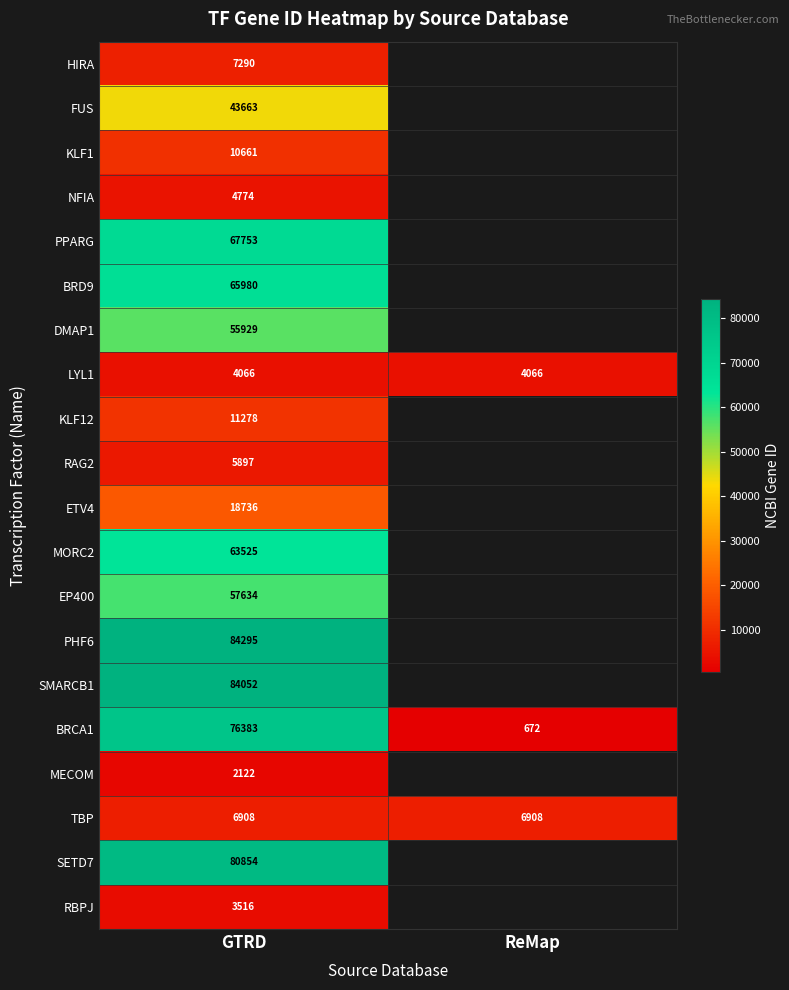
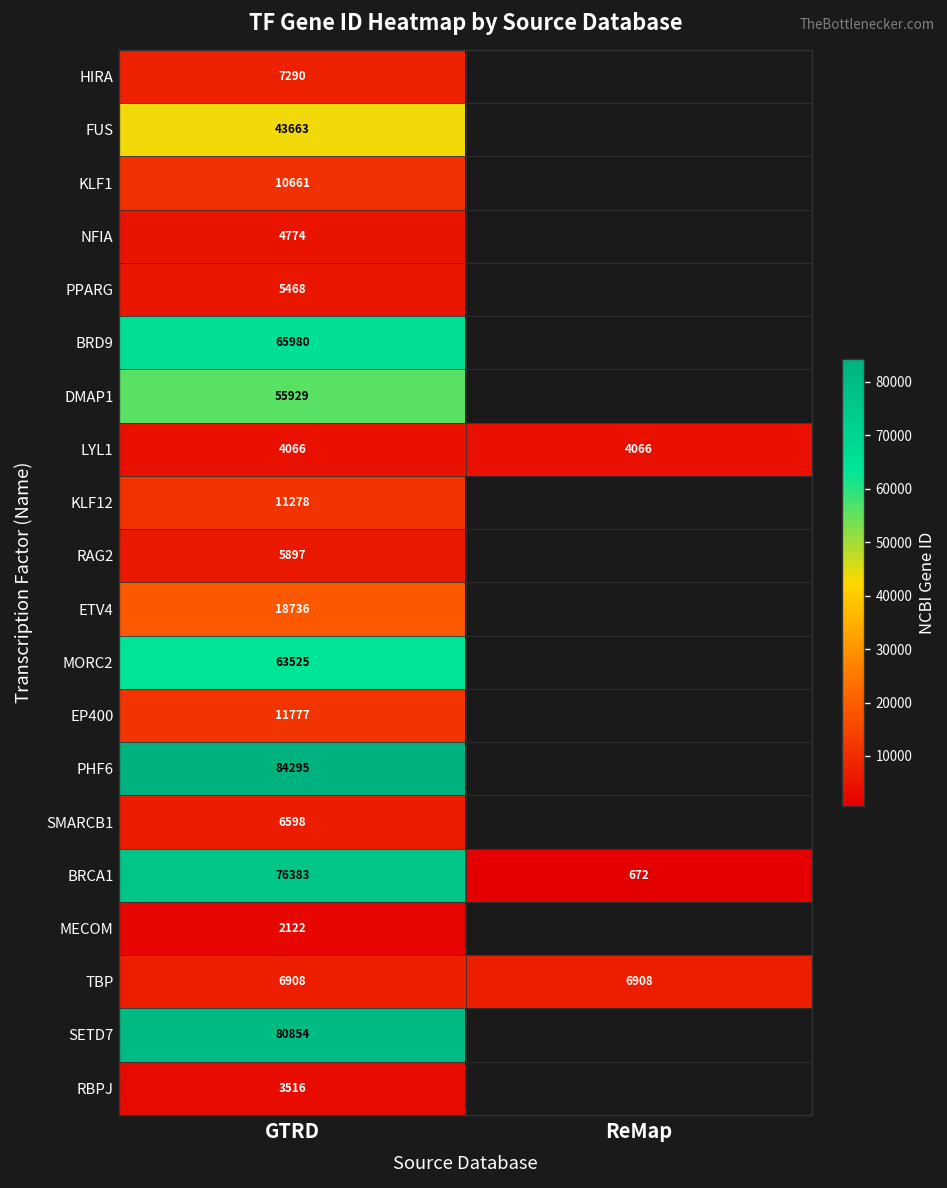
PPARG, GTRD: 67753 -> 5468
EP400, GTRD: 57634 -> 11777
SMARCB1, GTRD: 84052 -> 6598
